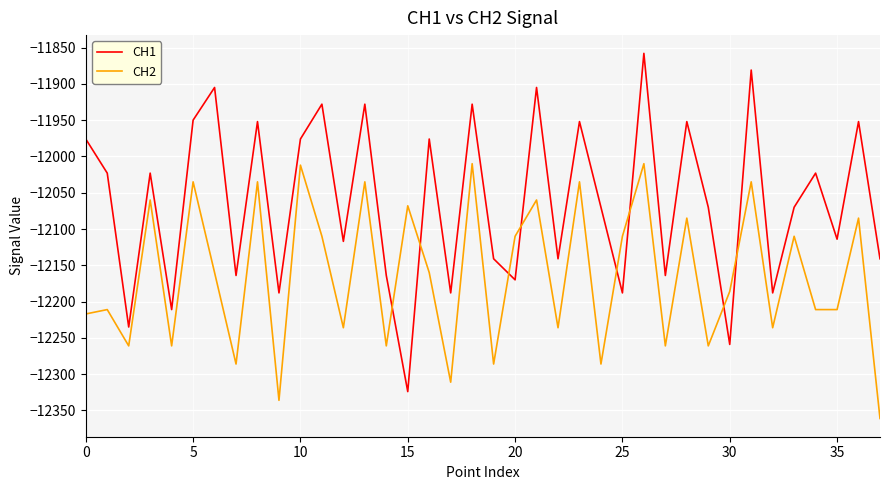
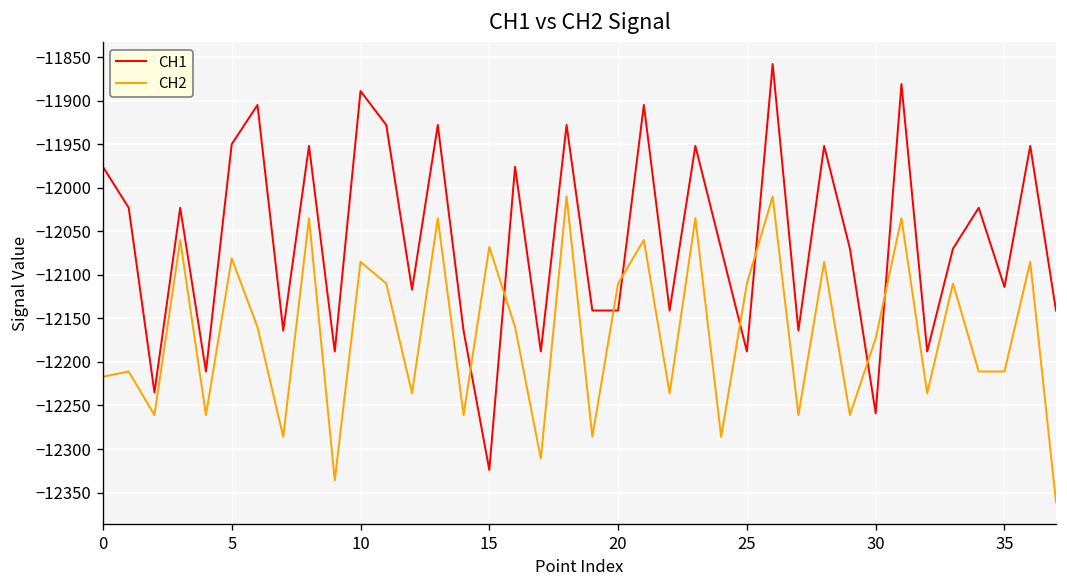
CH2, 5: -12040 -> -12080
CH1, 10: -11980 -> -11890
CH2, 10: -12010 -> -12090
CH1, 20: -12170 -> -12140
CH2, 30: -12190 -> -12170
